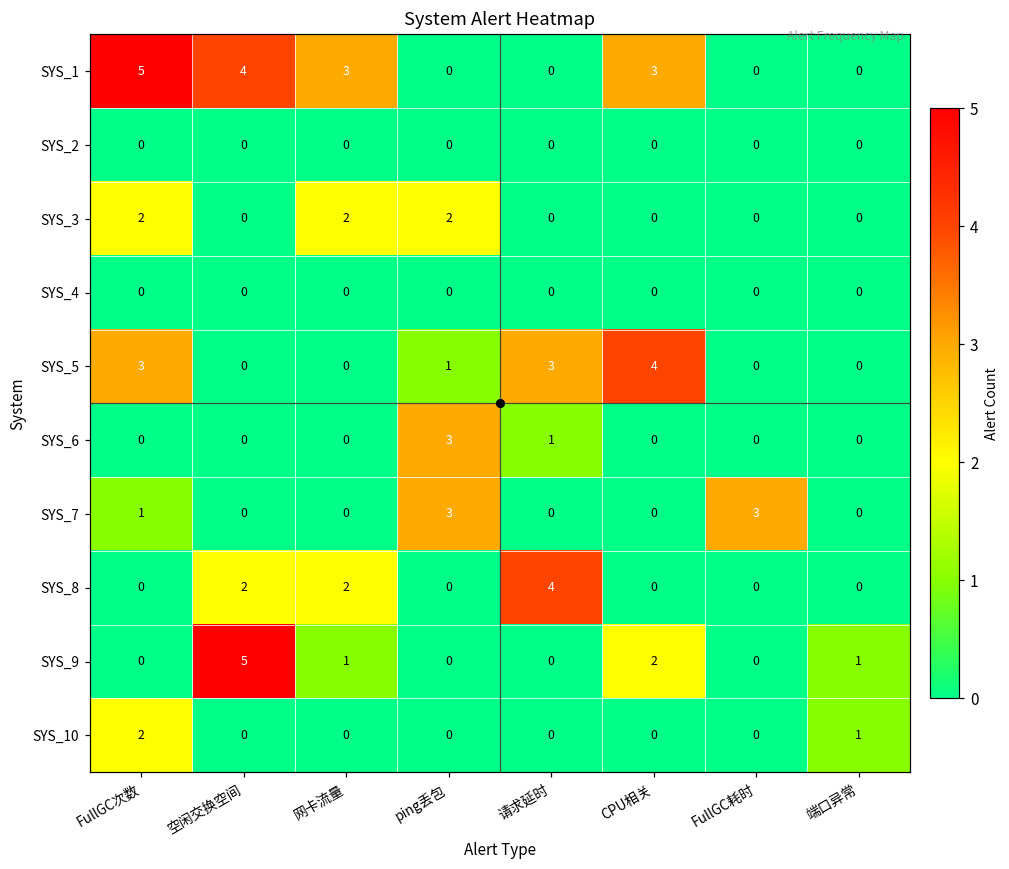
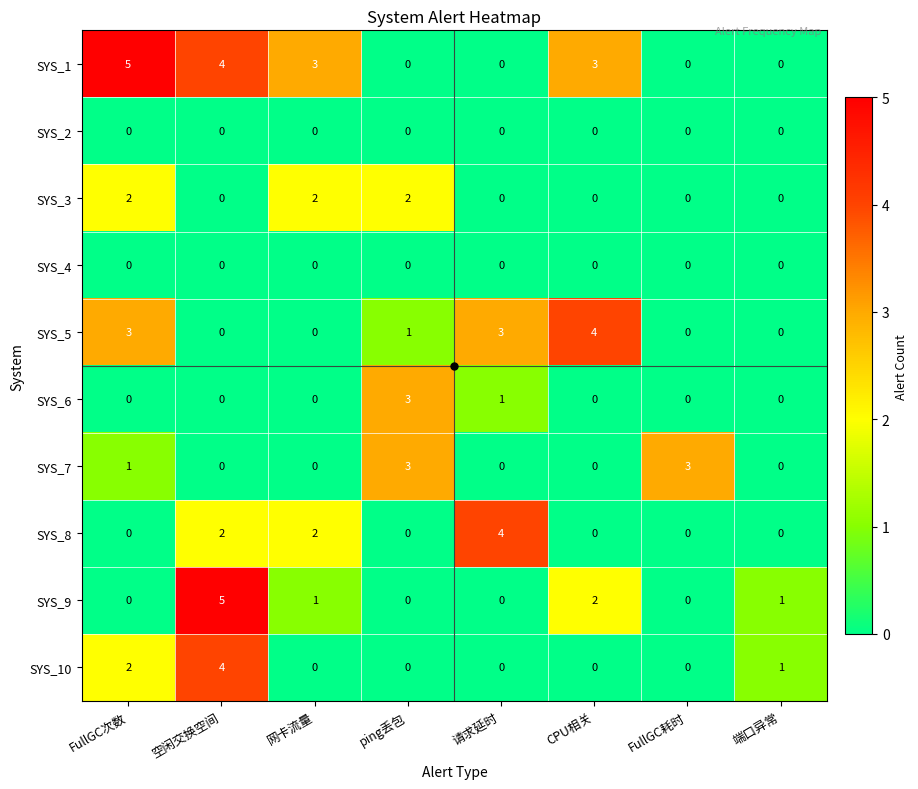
SYS_10, 空闲交换空间: 0 -> 4
